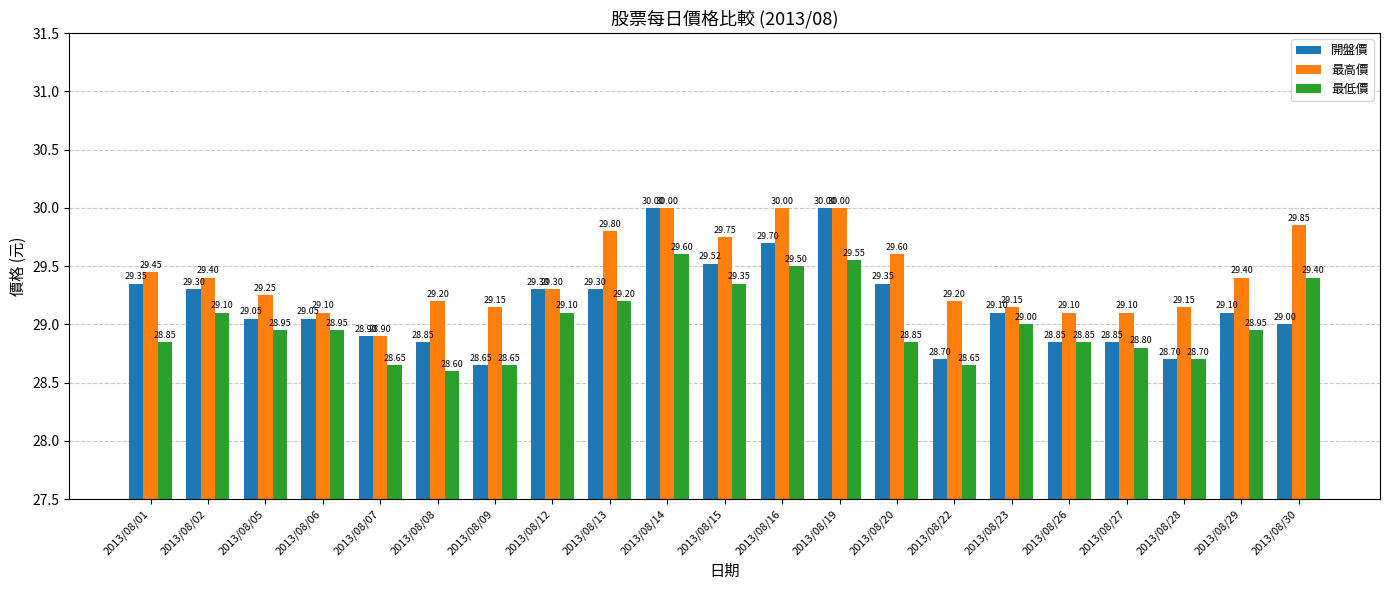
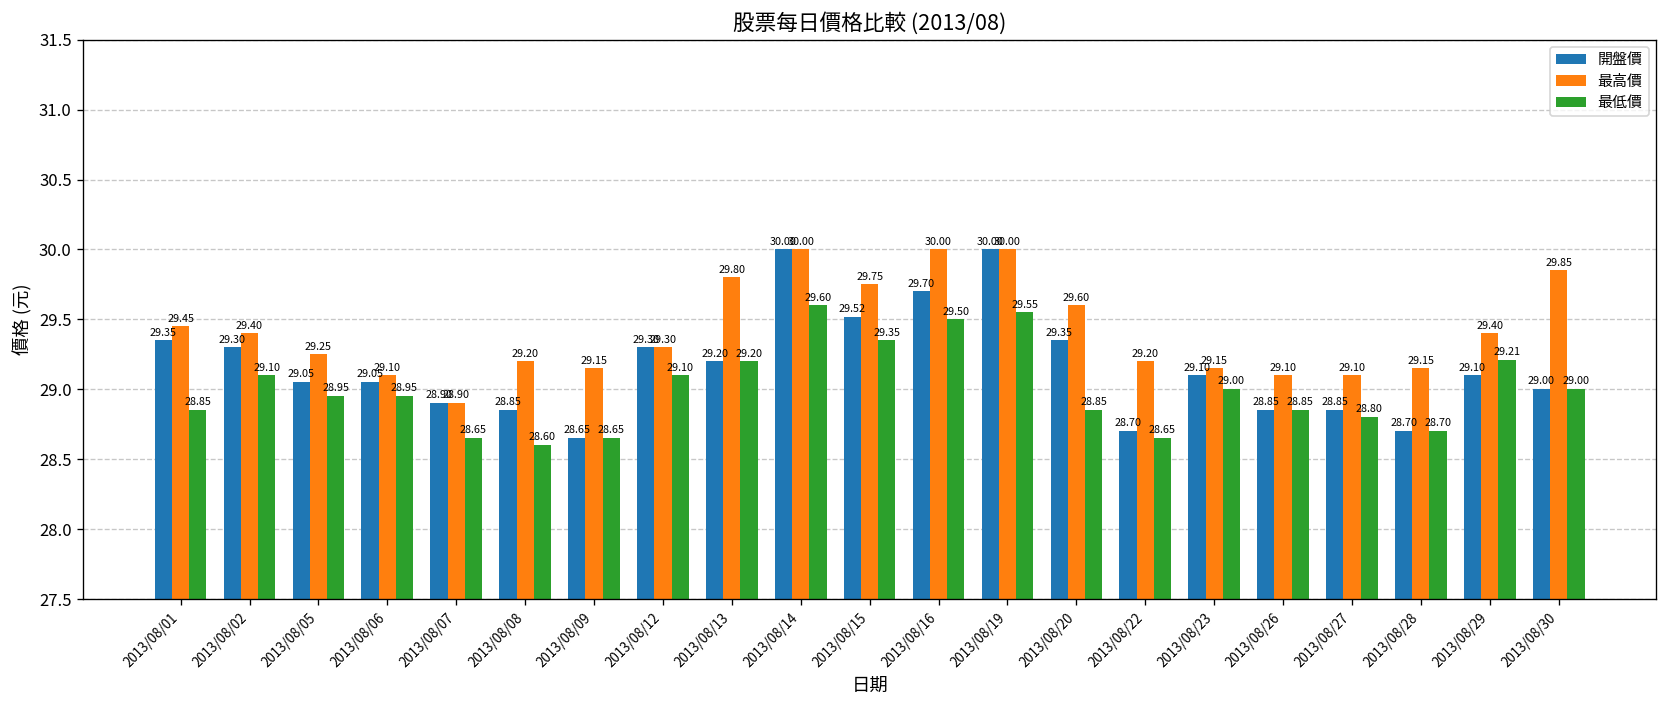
開盤價, 2013/08/13: 29.30 -> 29.20
最低價, 2013/08/29: 28.95 -> 29.21
最低價, 2013/08/30: 29.40 -> 29.00
